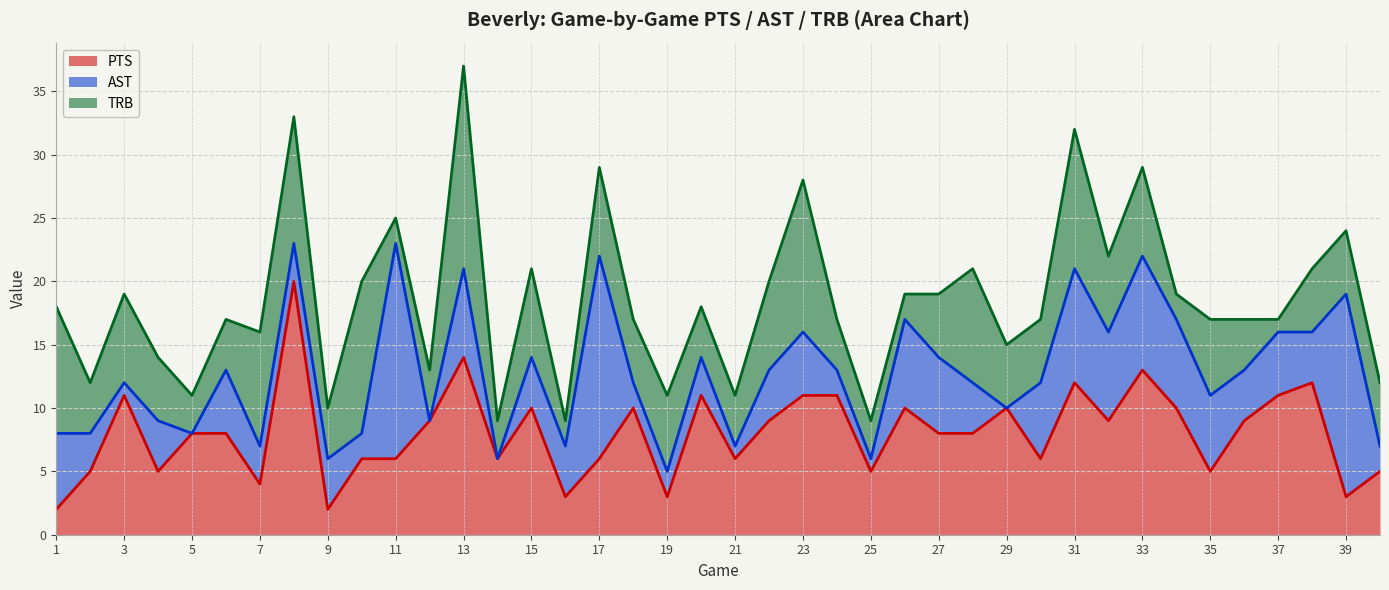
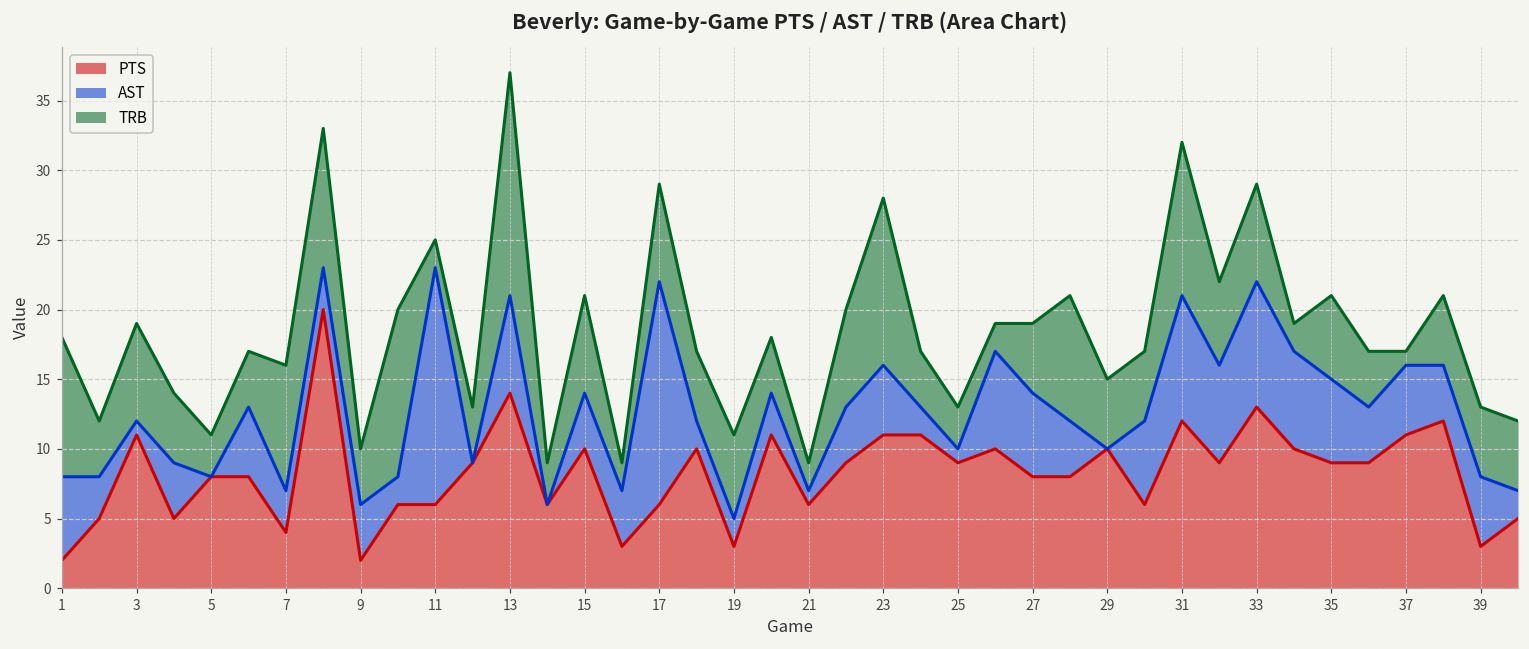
TRB, 21: 4 -> 2
PTS, 25: 5 -> 9
PTS, 35: 5 -> 9
AST, 39: 16 -> 5
